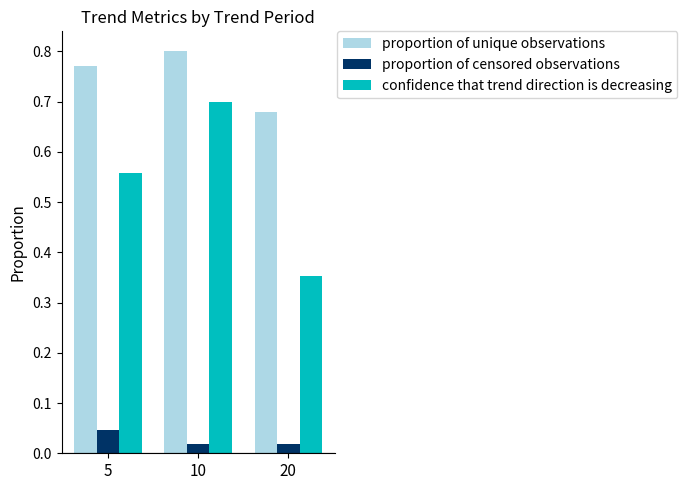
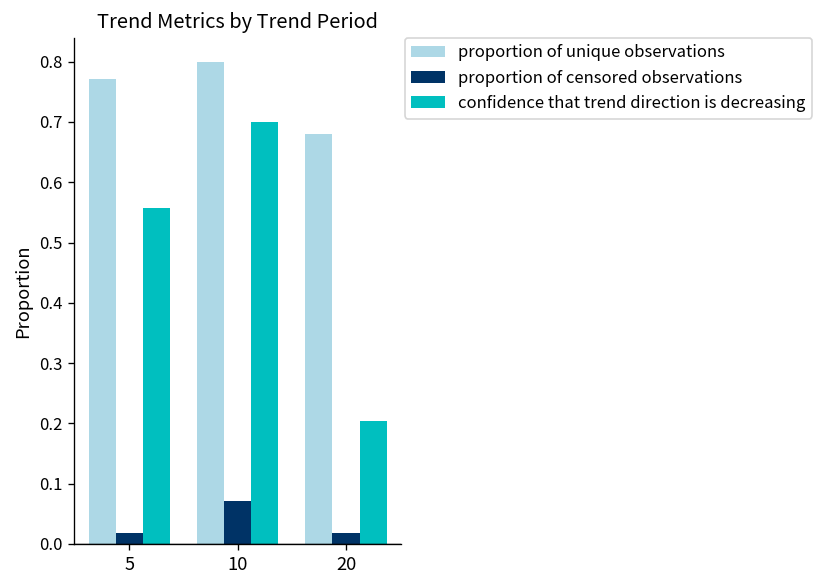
proportion of censored observations, 5: 0.05 -> 0.02
proportion of censored observations, 10: 0.02 -> 0.07
confidence that trend direction is decreasing, 20: 0.35 -> 0.20
